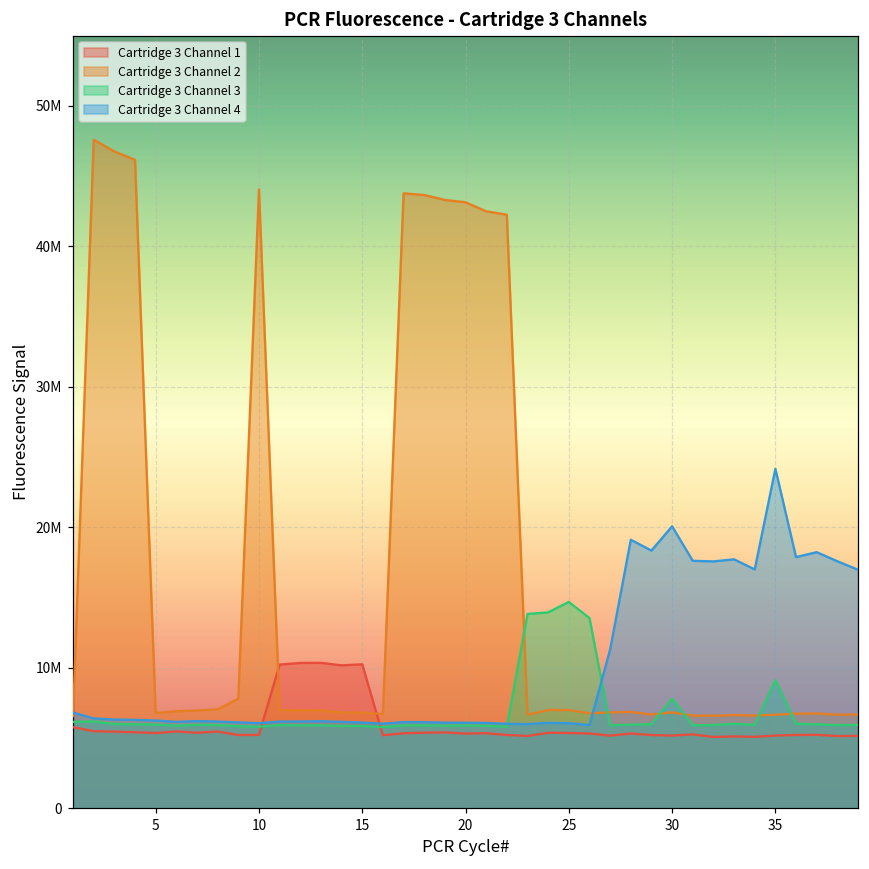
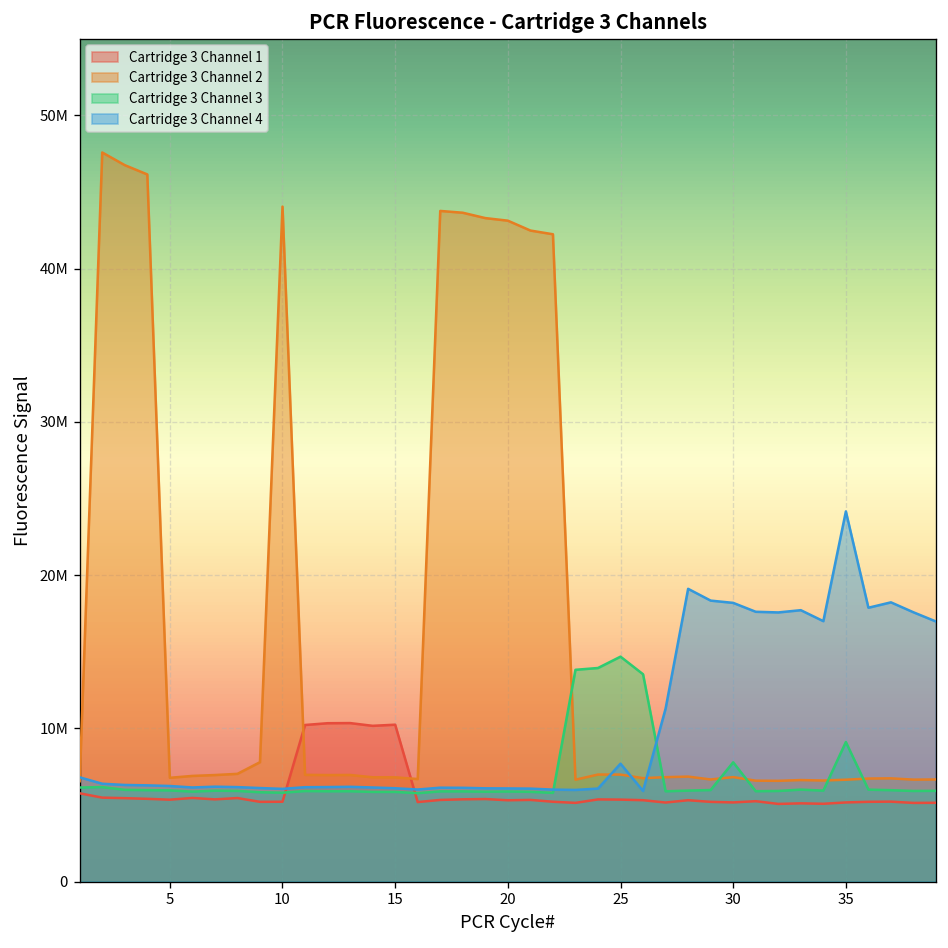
Cartridge 3 Channel 4, 25: 6100000 -> 7700000
Cartridge 3 Channel 4, 30: 20100000 -> 18200000
